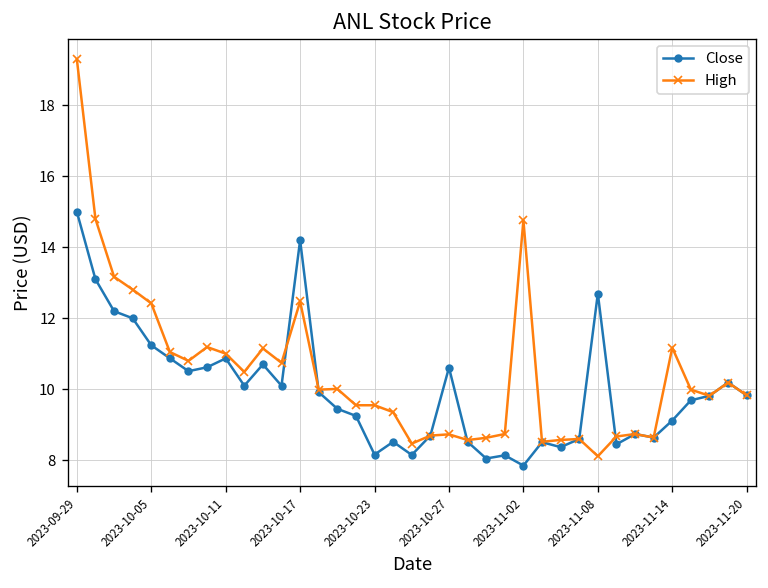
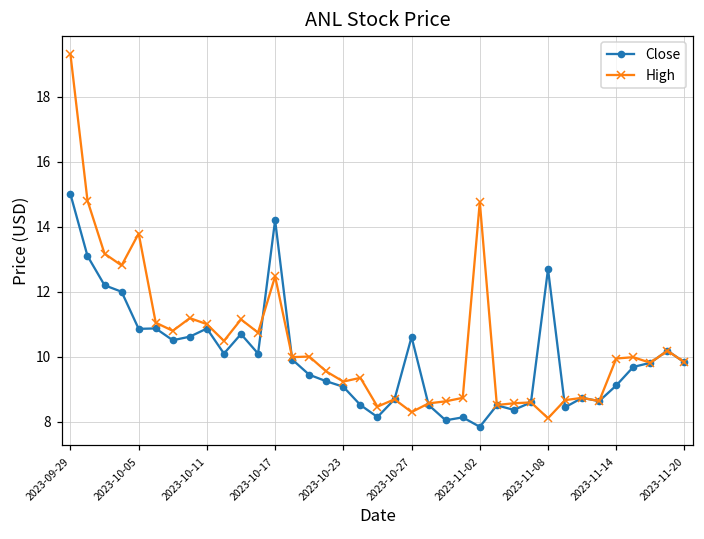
Close, 2023-10-05: 11.2 -> 10.9
High, 2023-10-05: 12.4 -> 13.8
Close, 2023-10-23: 8.2 -> 9.1
High, 2023-10-23: 9.6 -> 9.2
High, 2023-10-27: 8.7 -> 8.3
High, 2023-11-14: 11.2 -> 9.9
